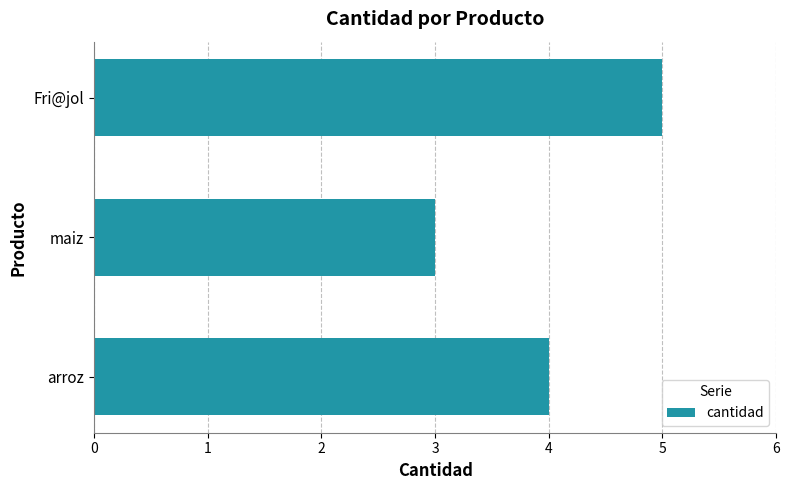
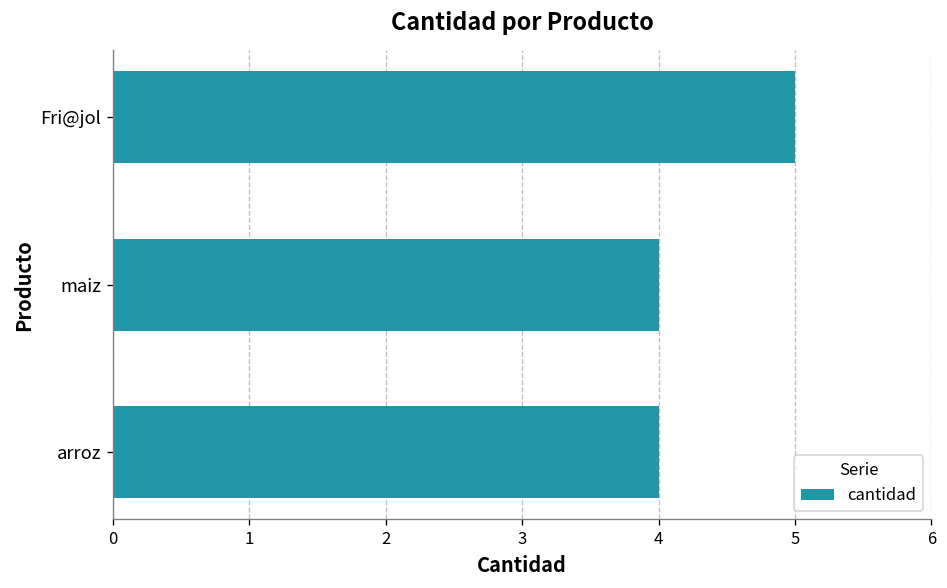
maiz: 3 -> 4
